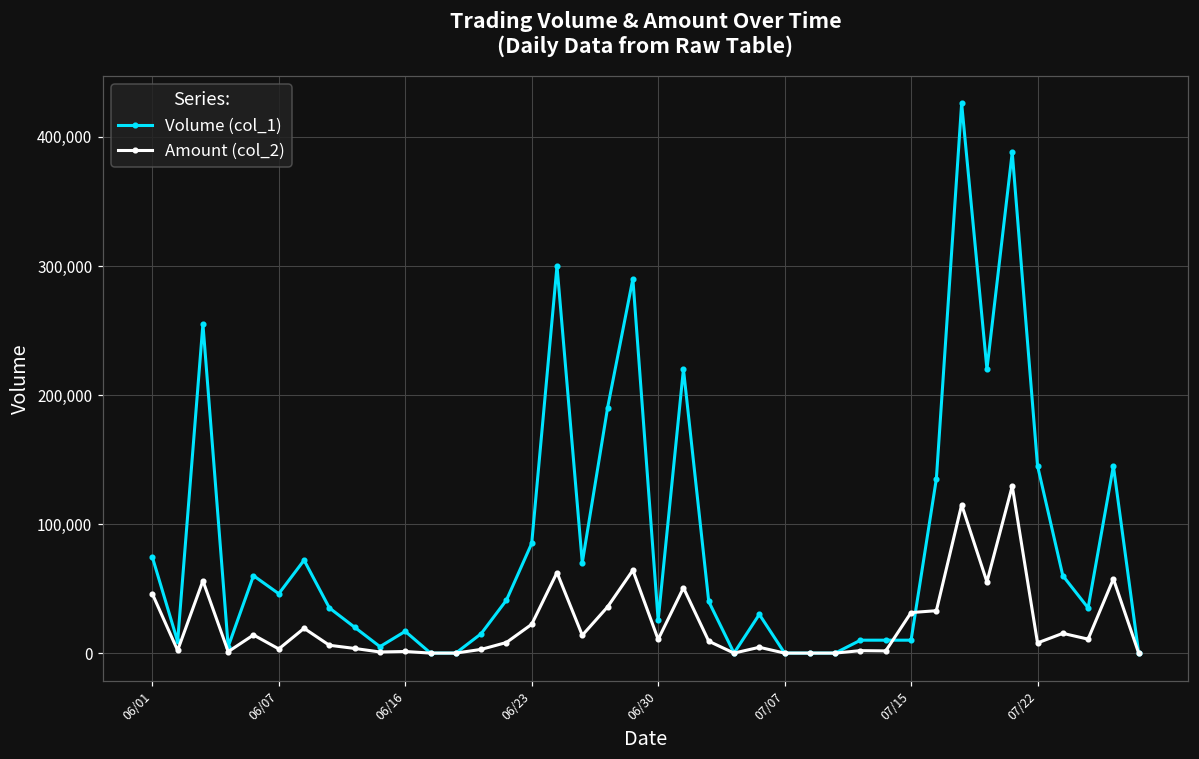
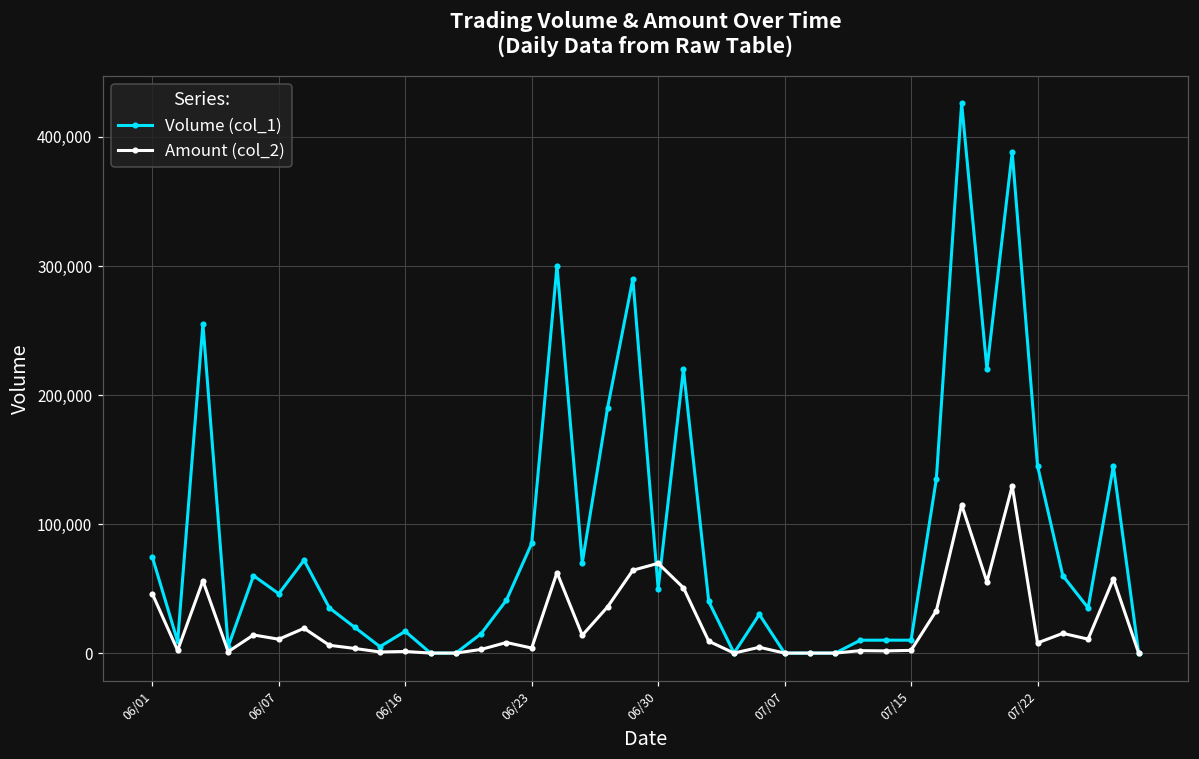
Amount (col_2), 06/07: 3,000 -> 11,000
Amount (col_2), 06/23: 22,000 -> 4,000
Volume (col_1), 06/30: 25,000 -> 50,000
Amount (col_2), 06/30: 11,000 -> 70,000
Amount (col_2), 07/15: 31,000 -> 2,000
